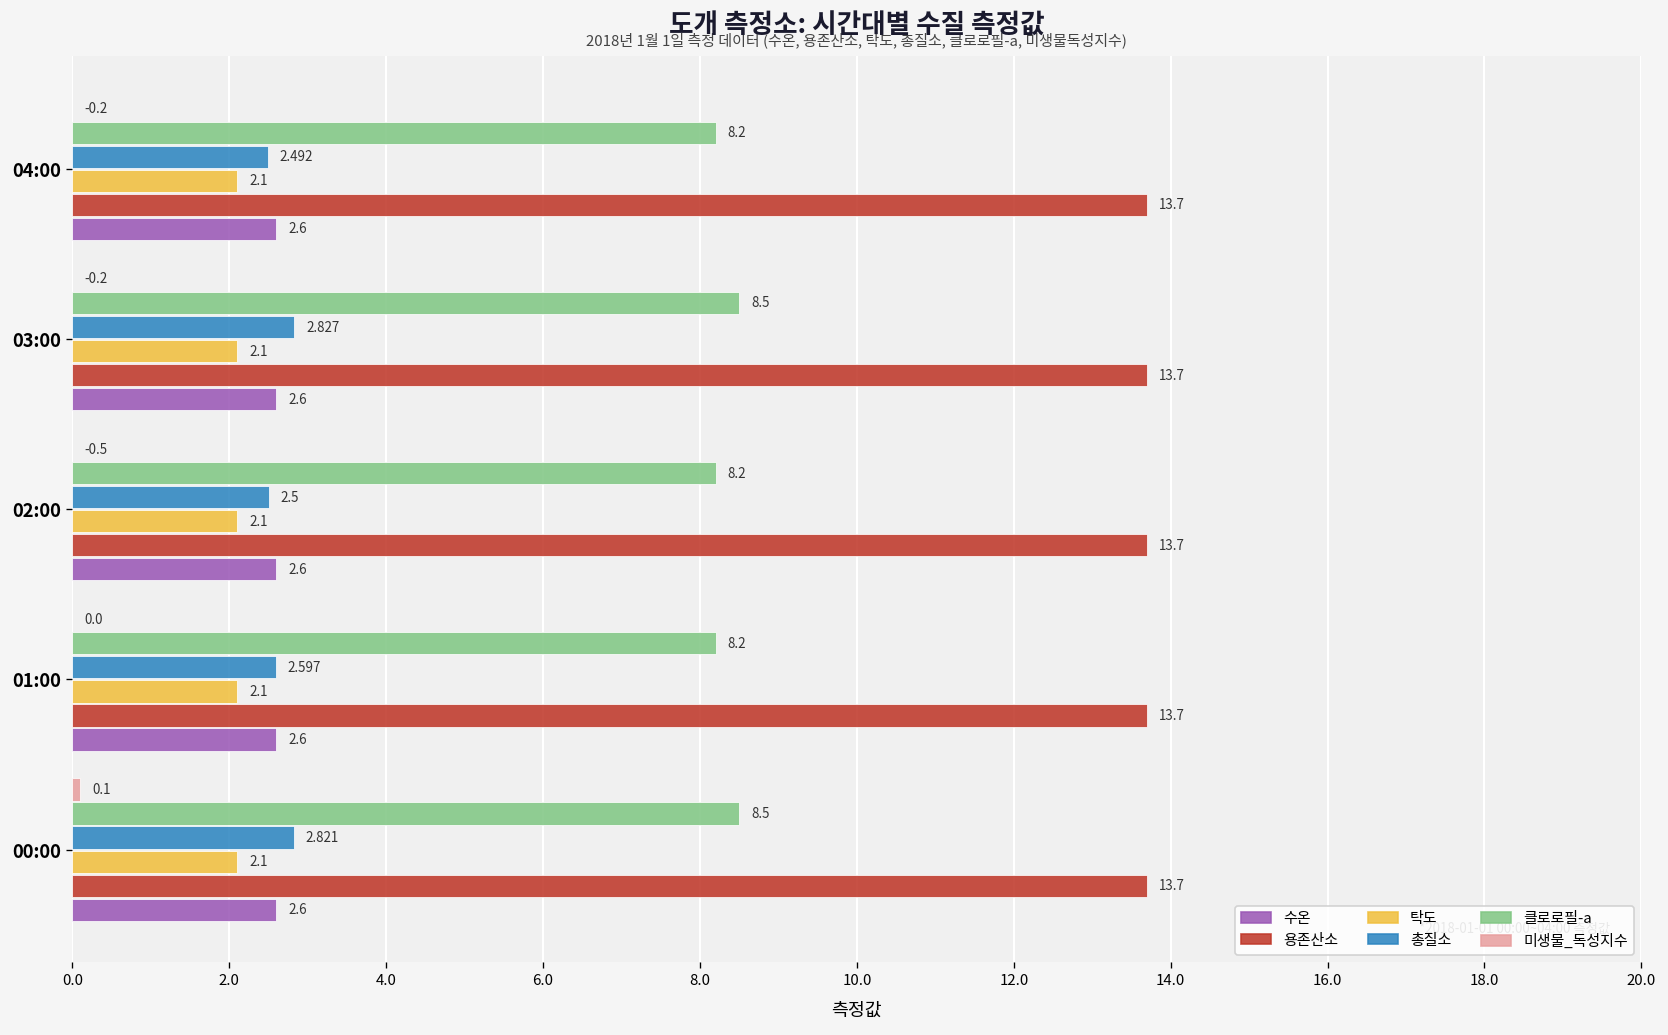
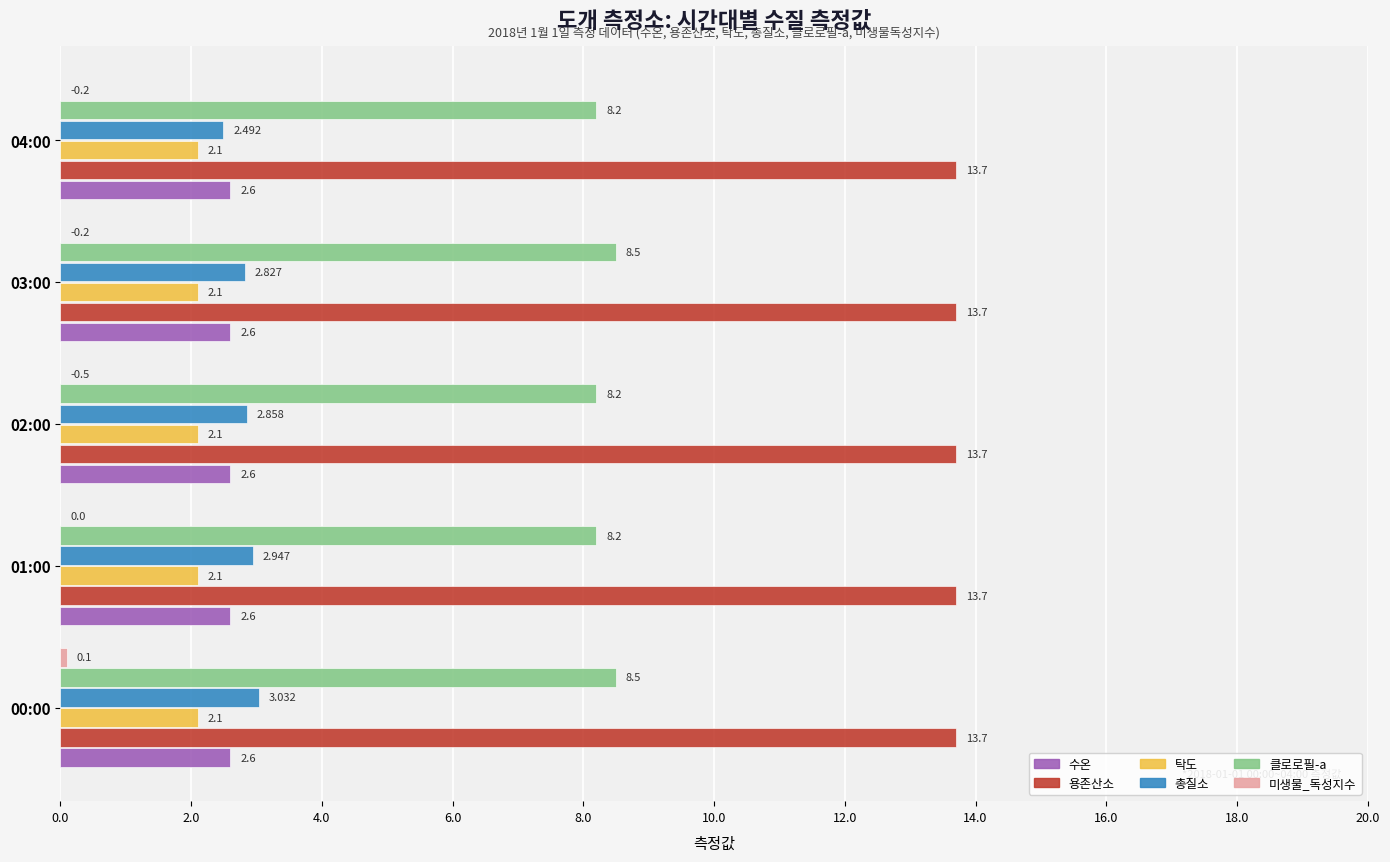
총질소, 02:00: 2.5 -> 2.858
총질소, 01:00: 2.597 -> 2.947
총질소, 00:00: 2.821 -> 3.032
